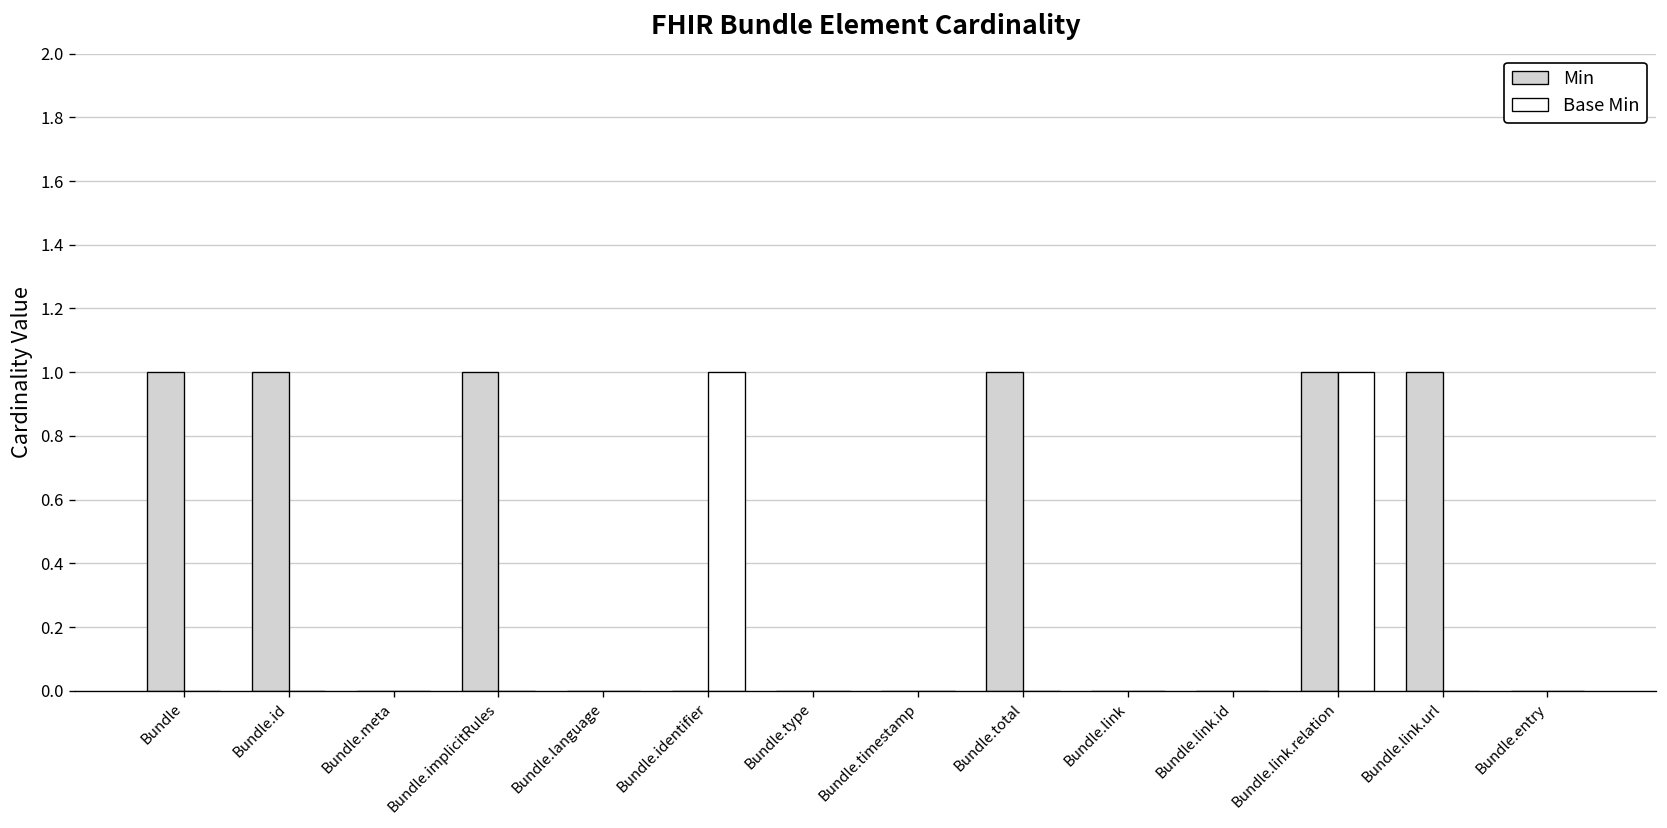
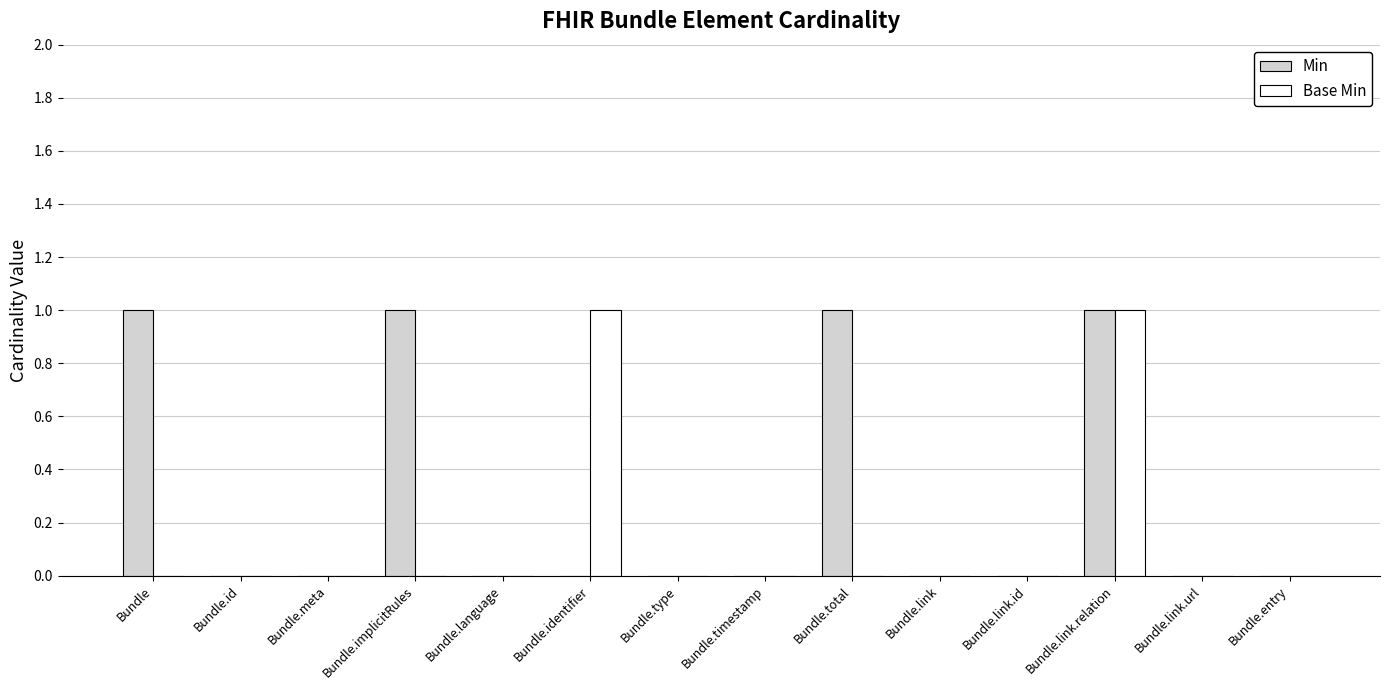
Min, Bundle.id: 1 -> 0
Min, Bundle.link.url: 1 -> 0
